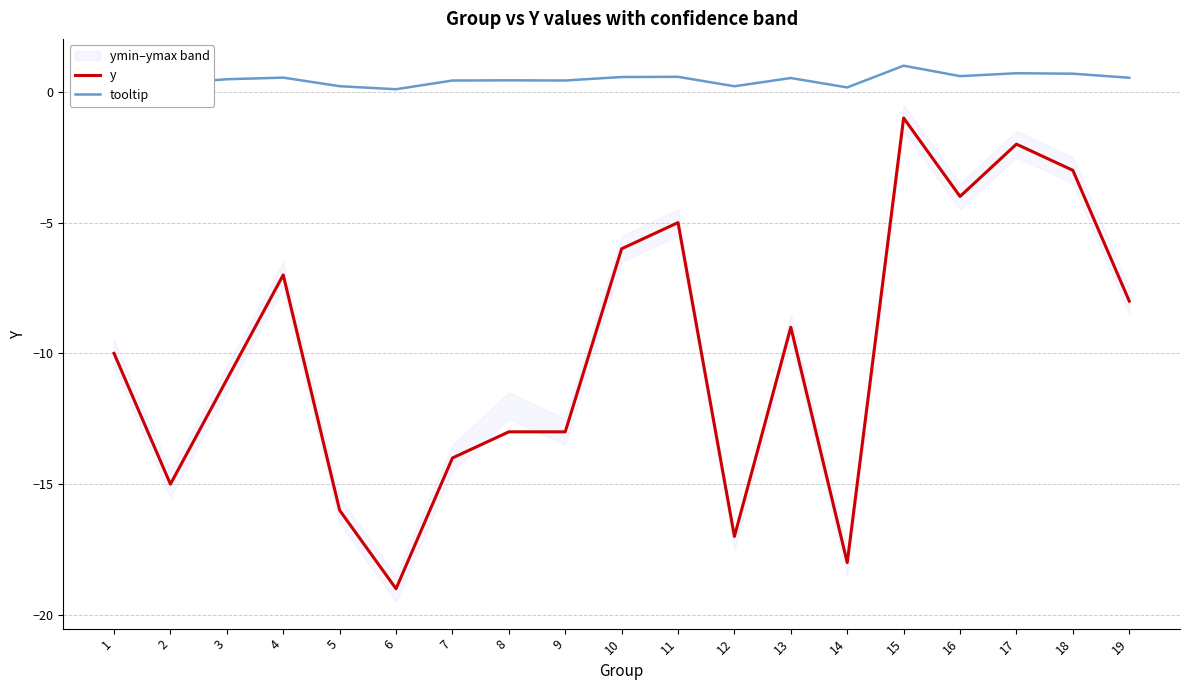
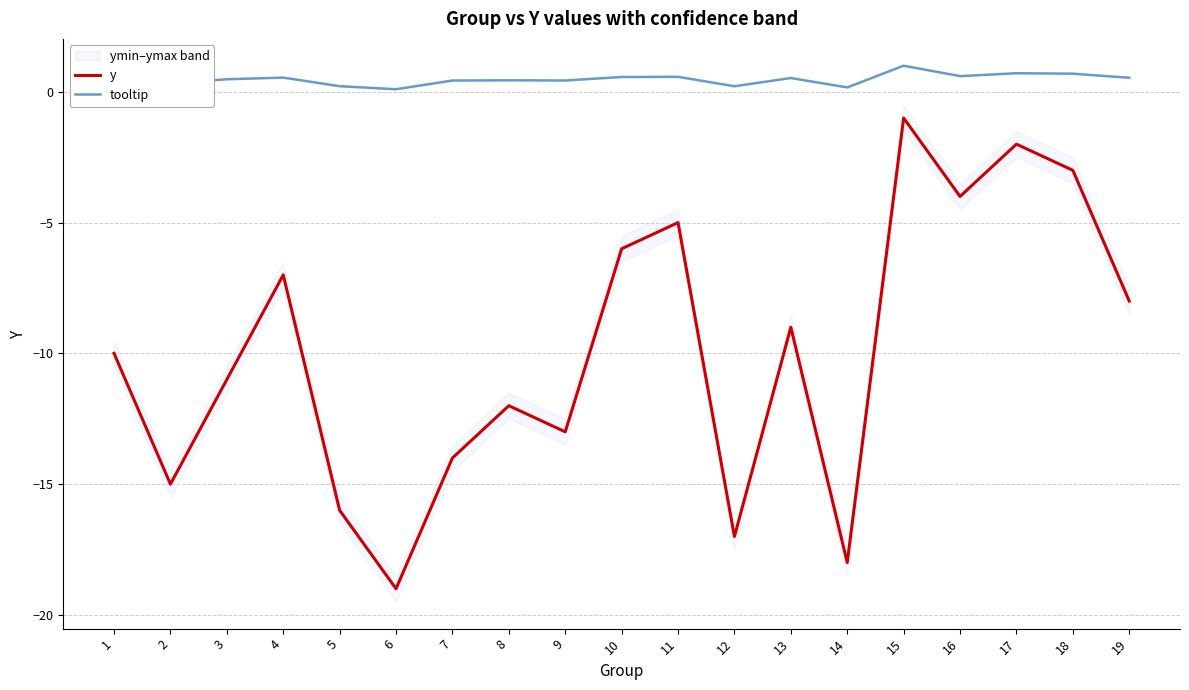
y, 8: -13 -> -12
